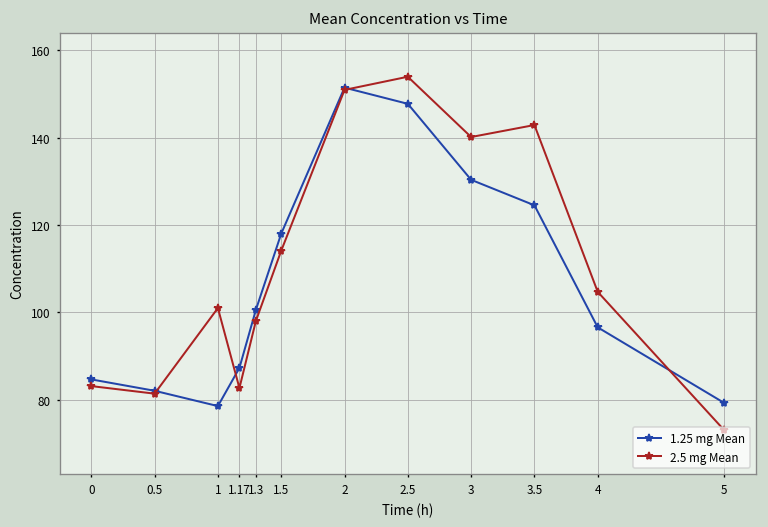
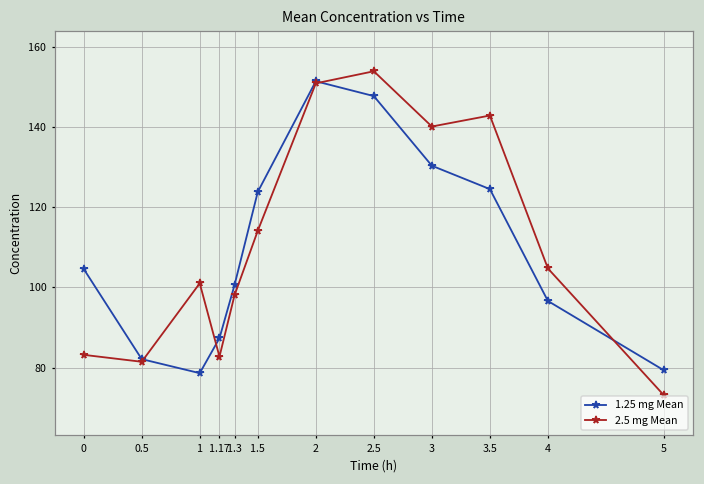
1.25 mg Mean, 0: 85 -> 105
1.25 mg Mean, 1.5: 118 -> 124
